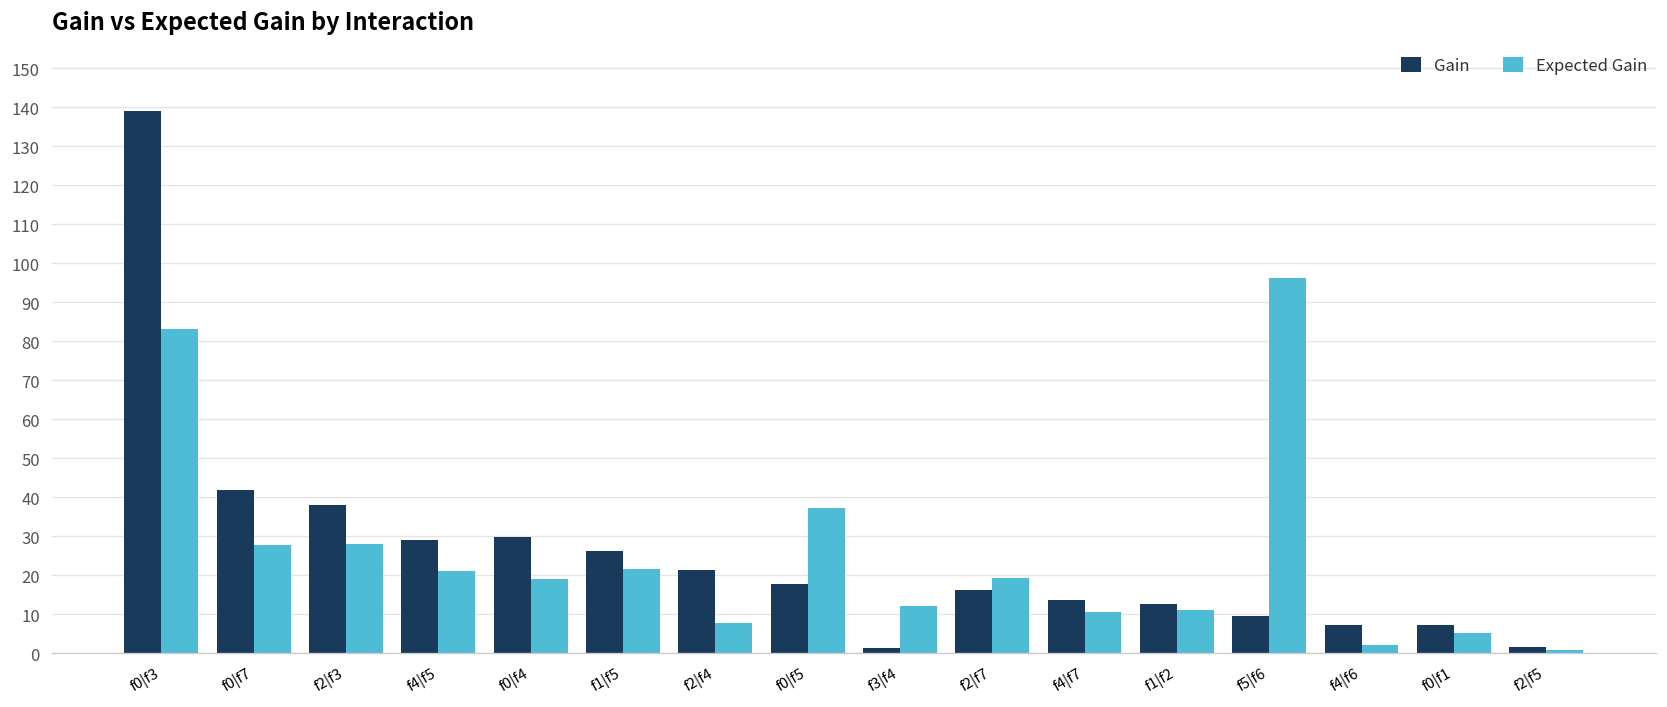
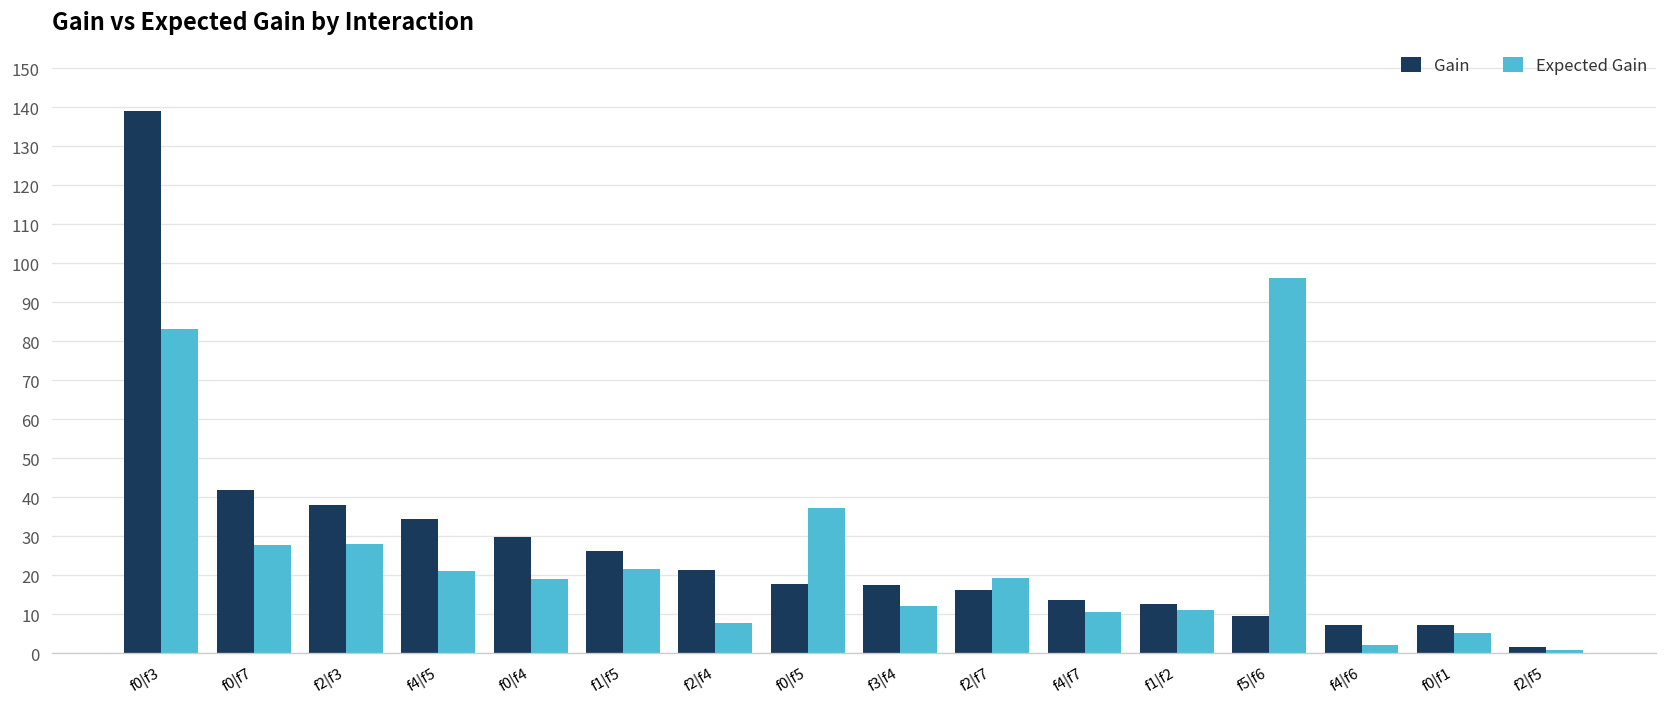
Gain, f4|f5: 29 -> 35
Gain, f3|f4: 1 -> 18
